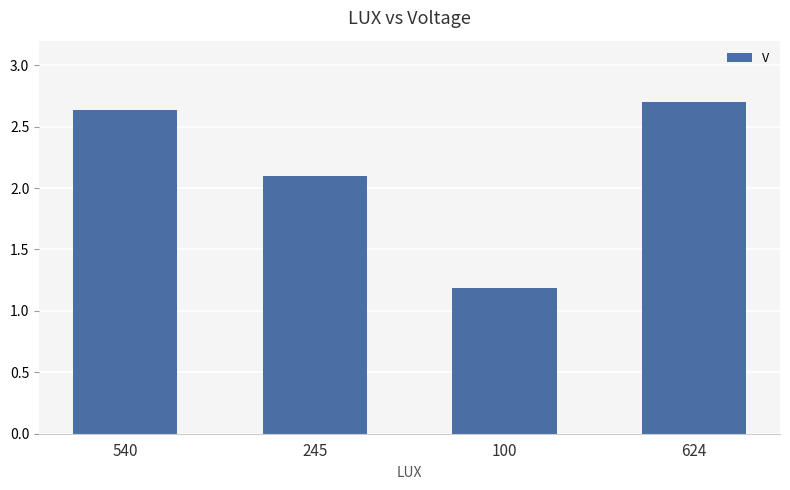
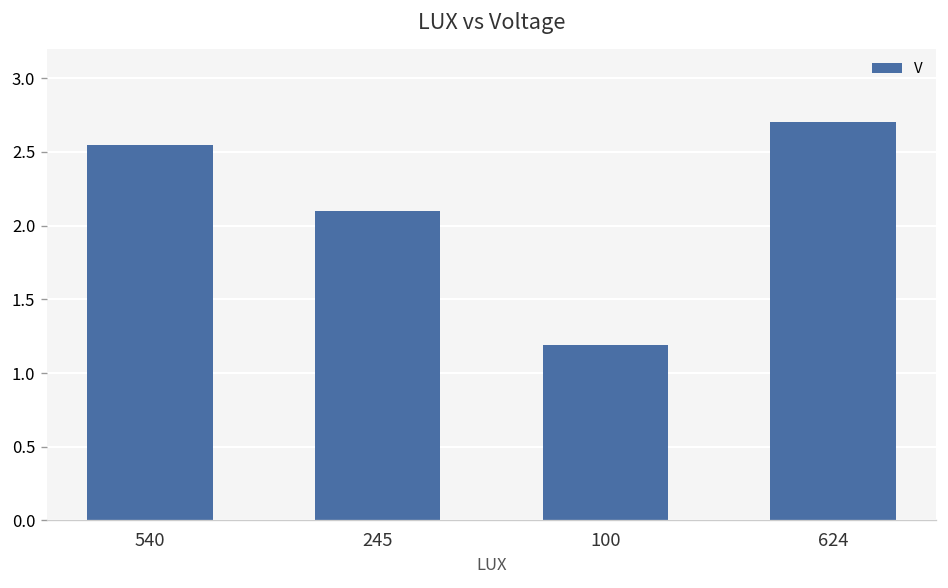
540: 2.63 -> 2.55
